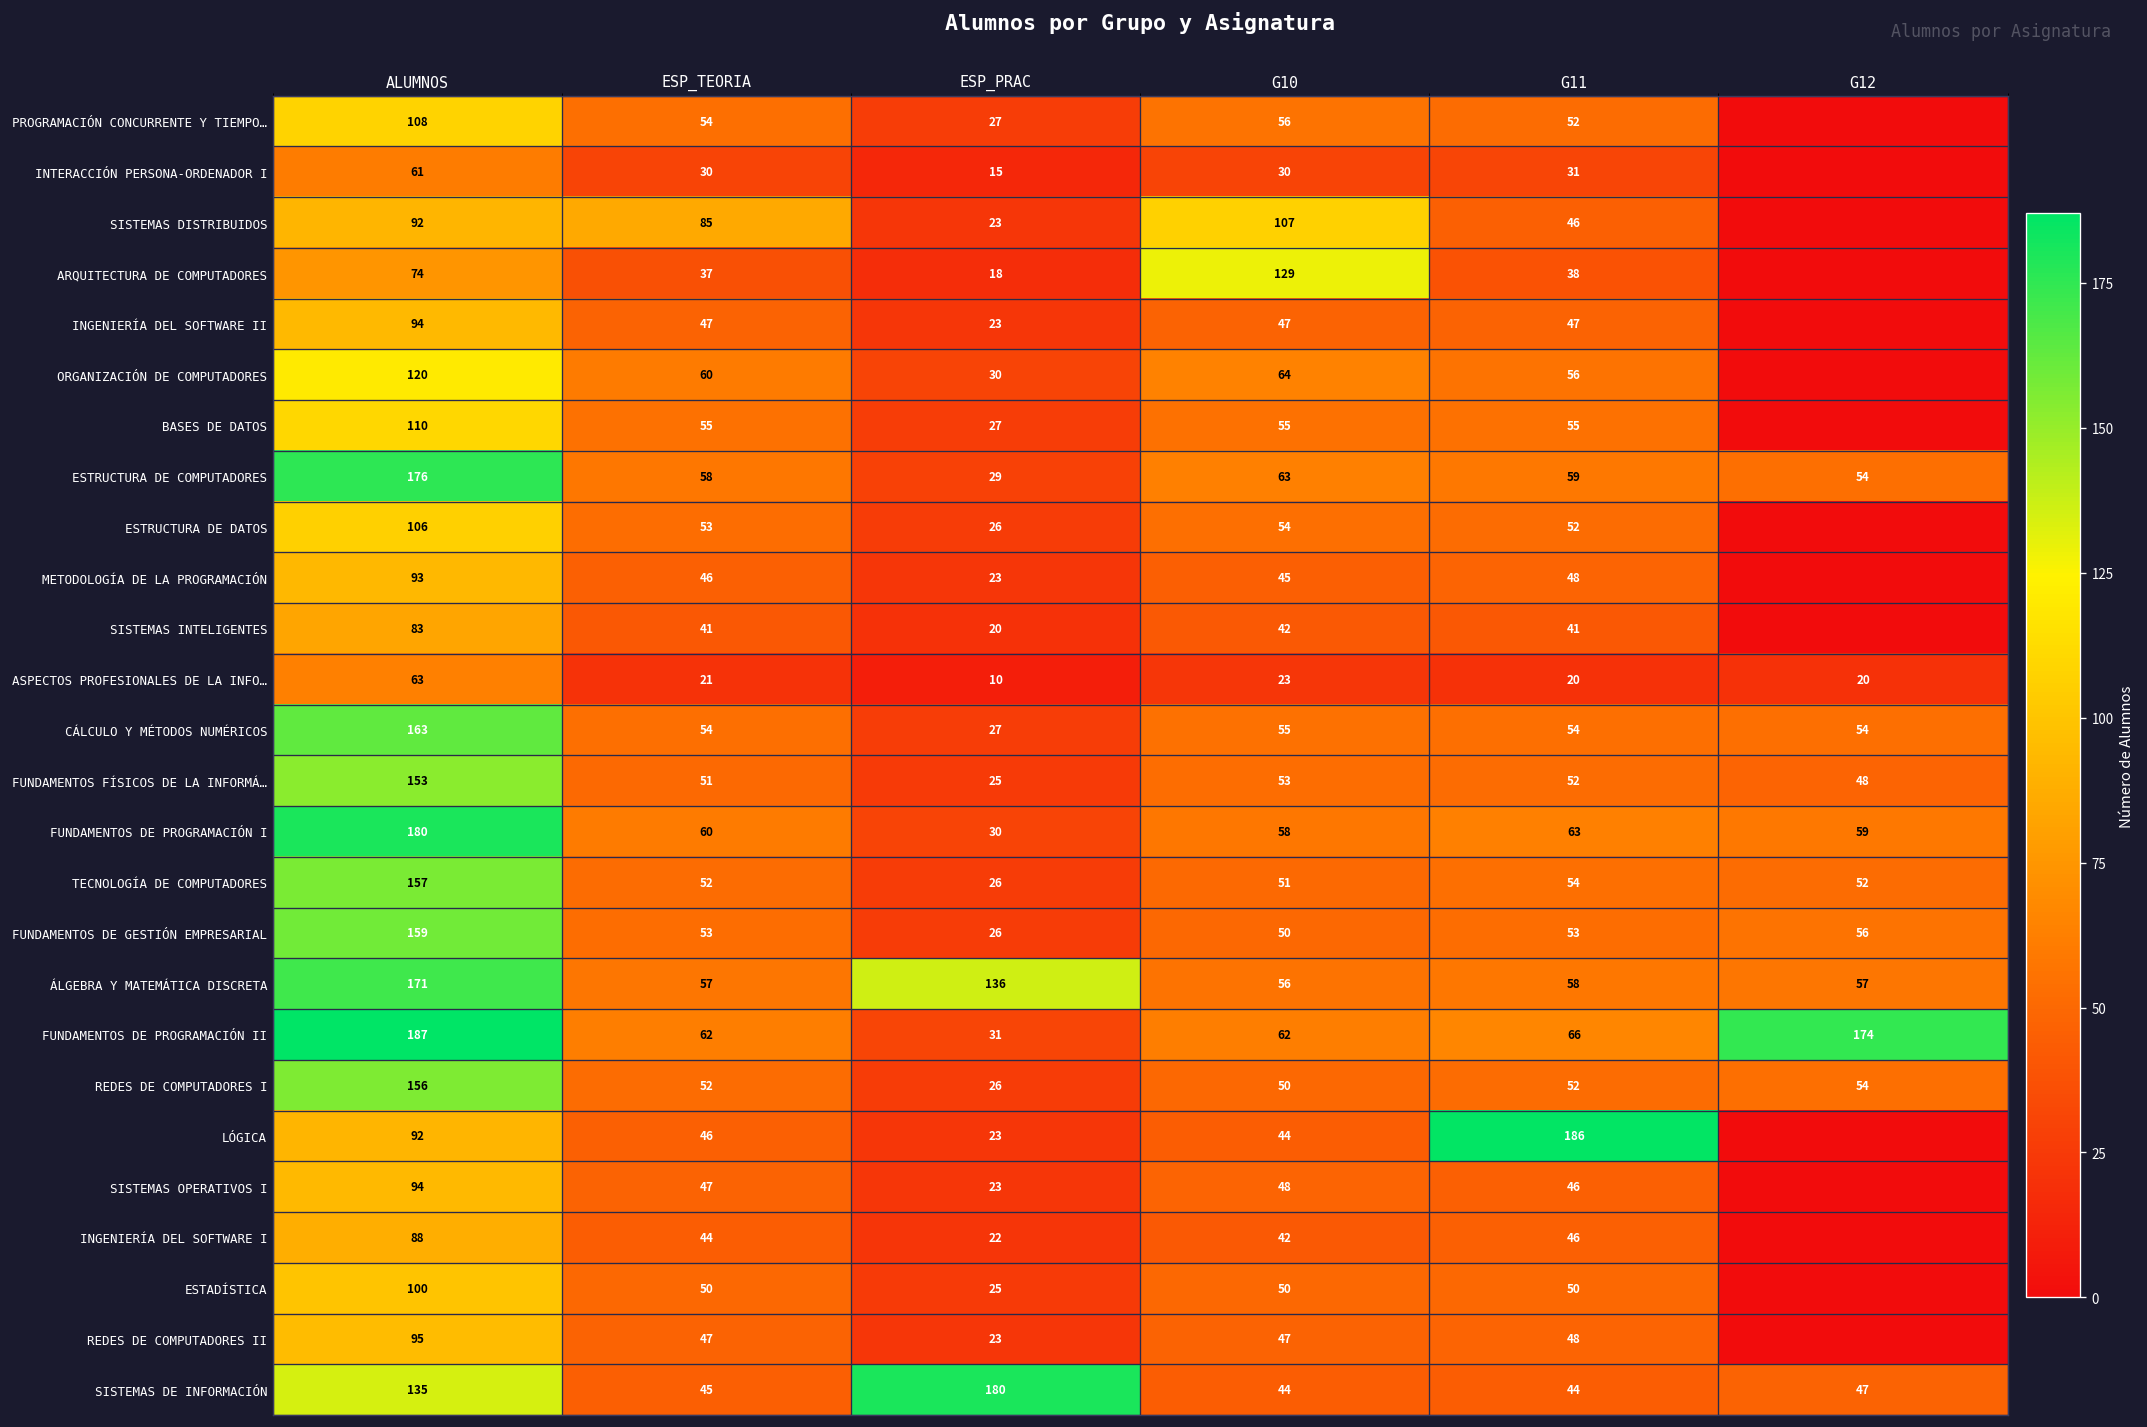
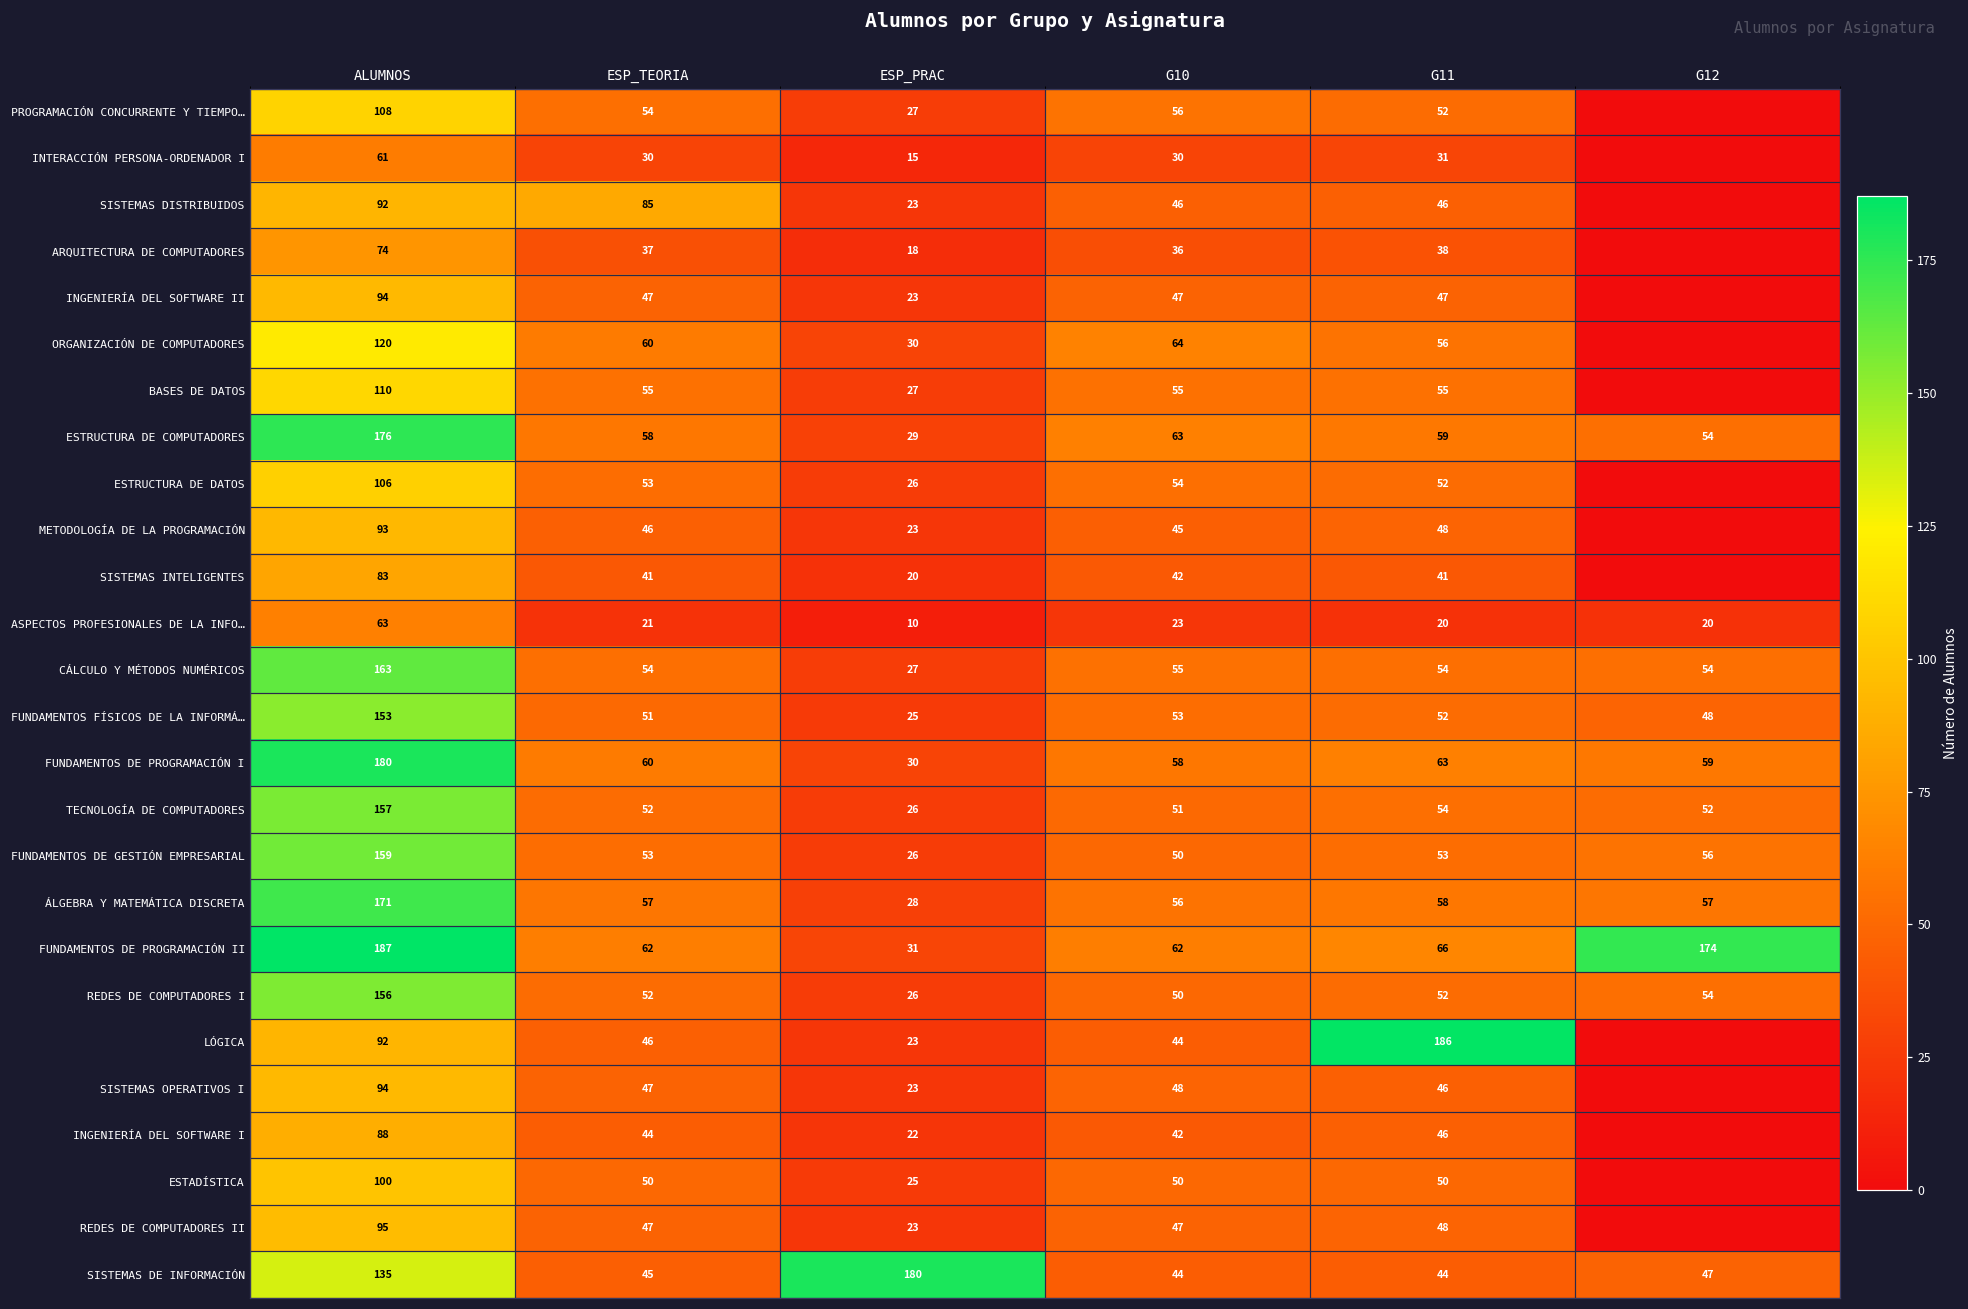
SISTEMAS DISTRIBUIDOS, G10: 107 -> 46
ARQUITECTURA DE COMPUTADORES, G10: 129 -> 36
ÁLGEBRA Y MATEMÁTICA DISCRETA, ESP_PRAC: 136 -> 28
